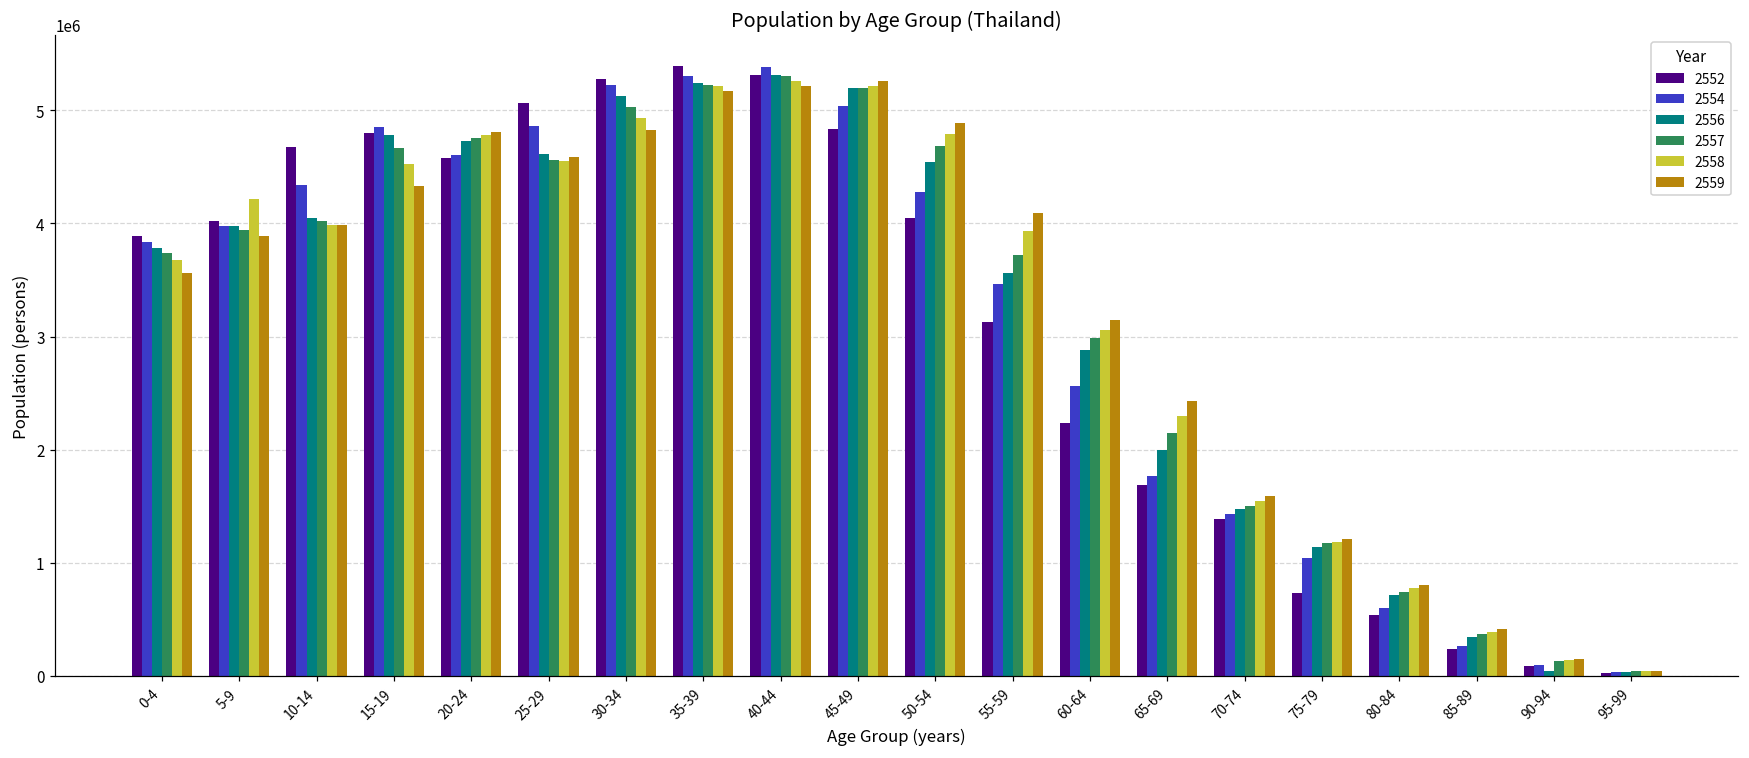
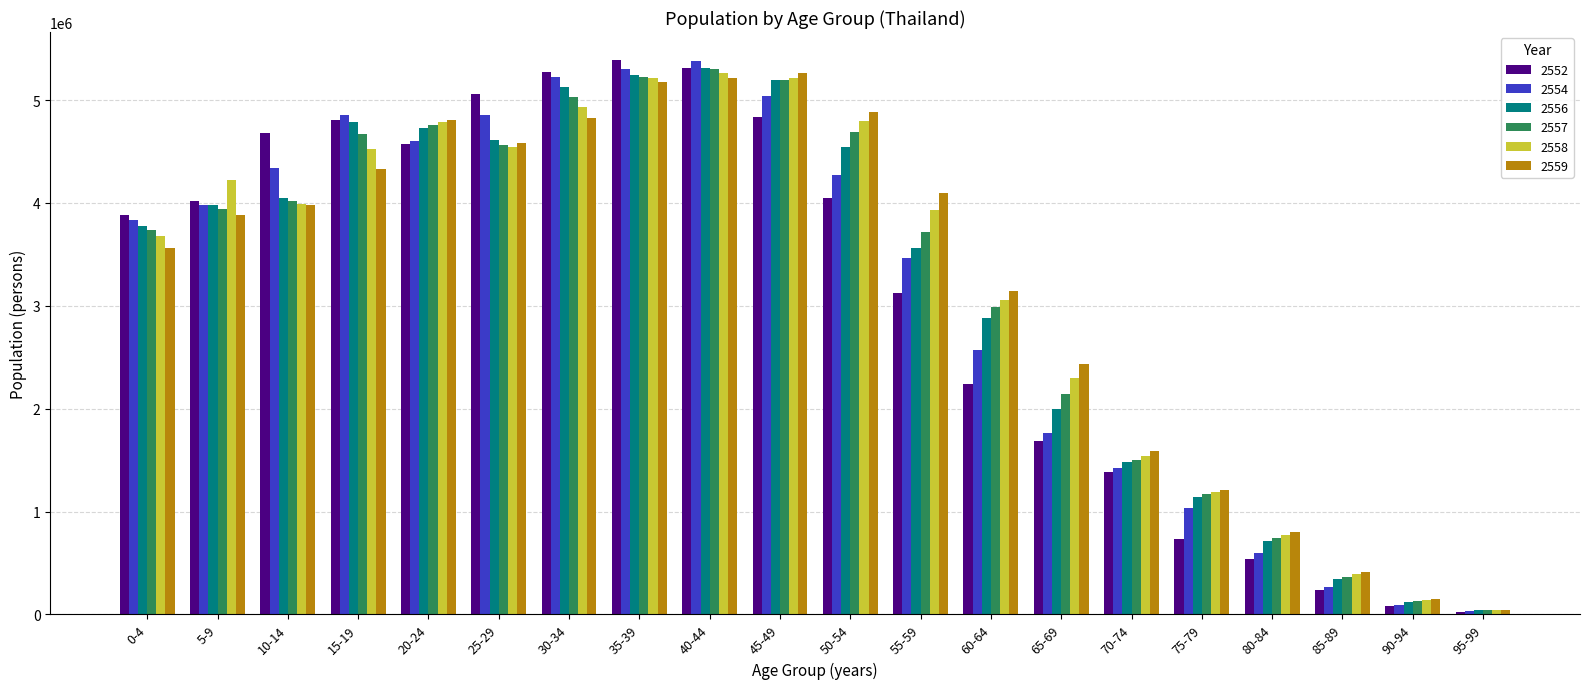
2556, 90-94: 40000 -> 120000
